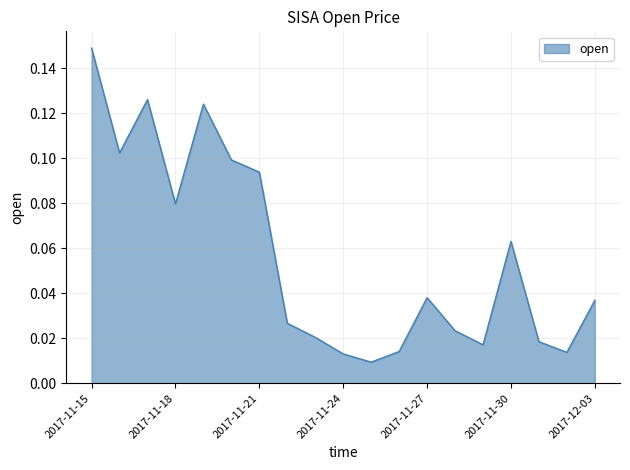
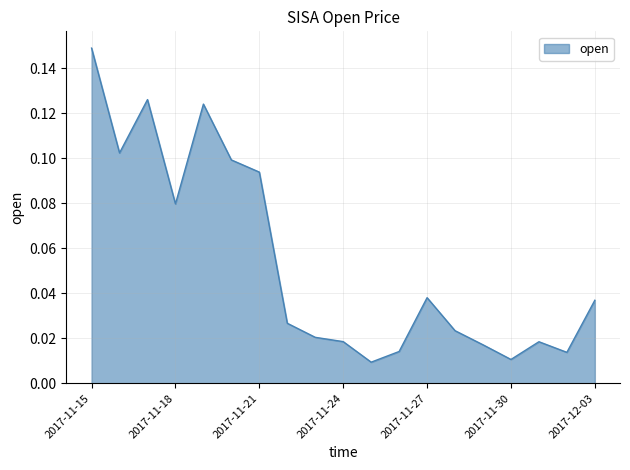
2017-11-24: 0.013 -> 0.019
2017-11-30: 0.063 -> 0.011
